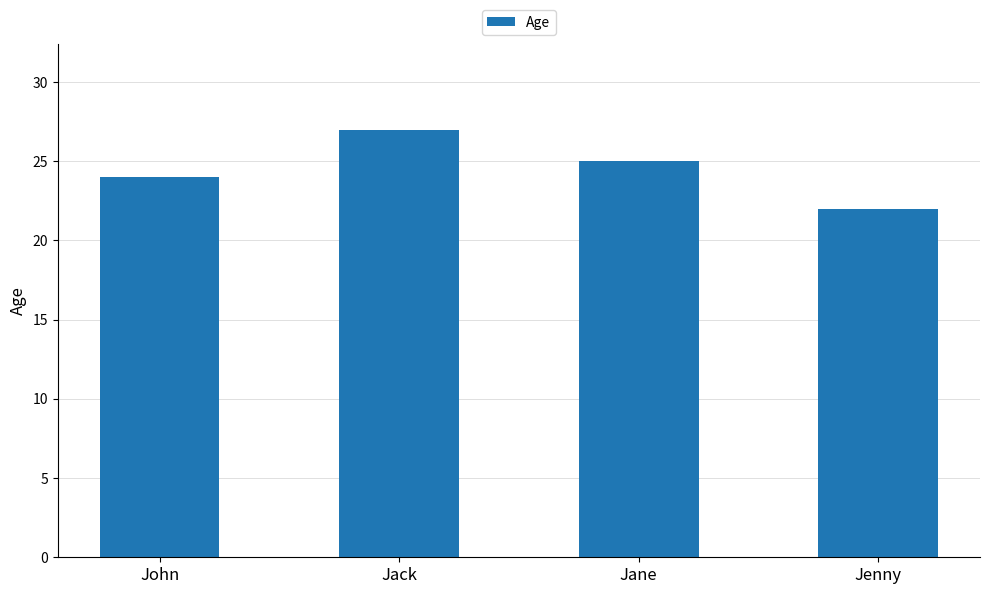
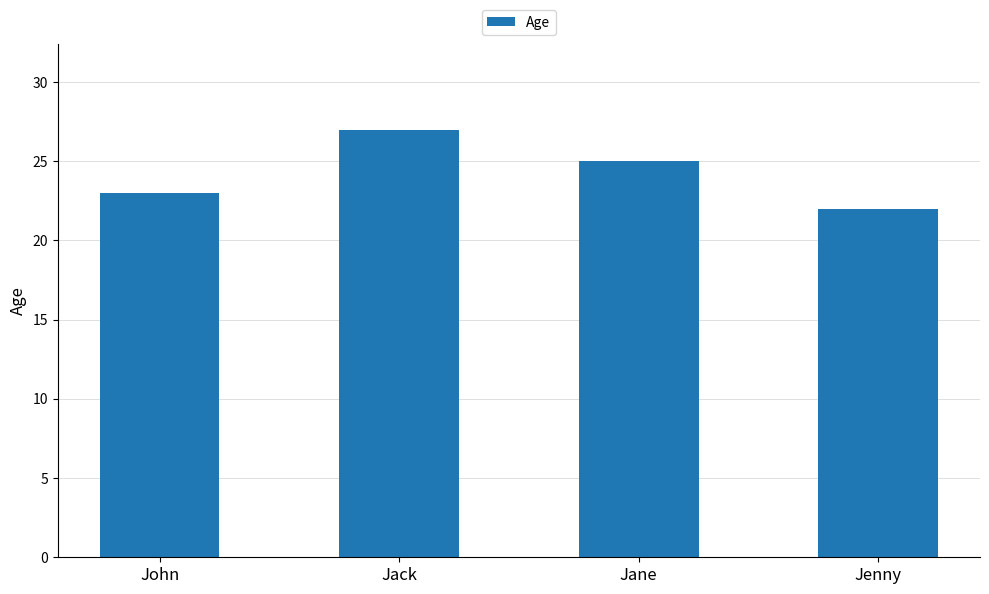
John: 24 -> 23
